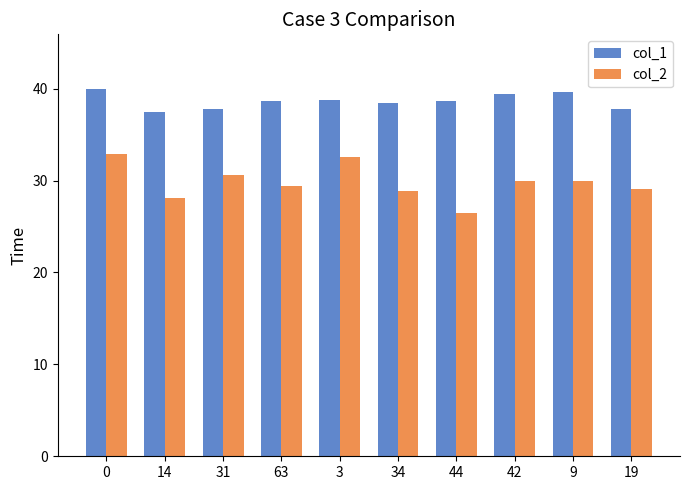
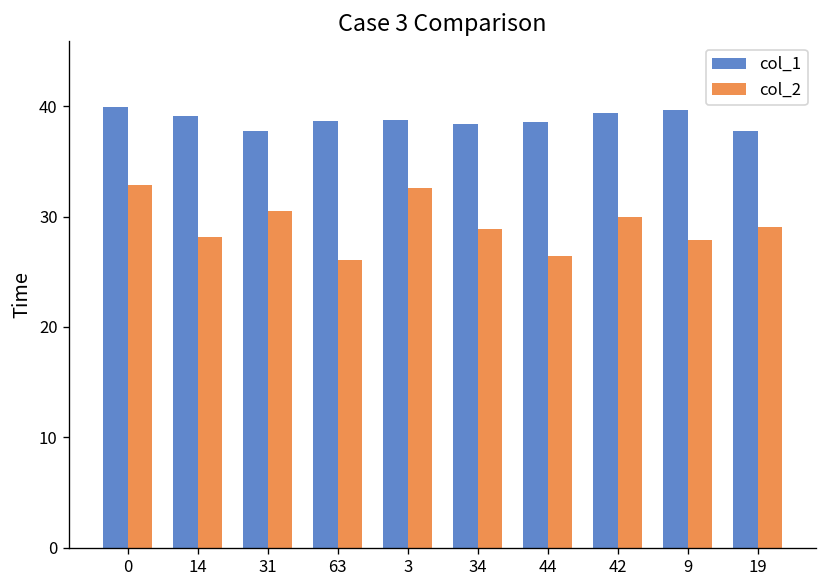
col_1, 14: 37 -> 39
col_2, 63: 29 -> 26
col_2, 9: 30 -> 28
